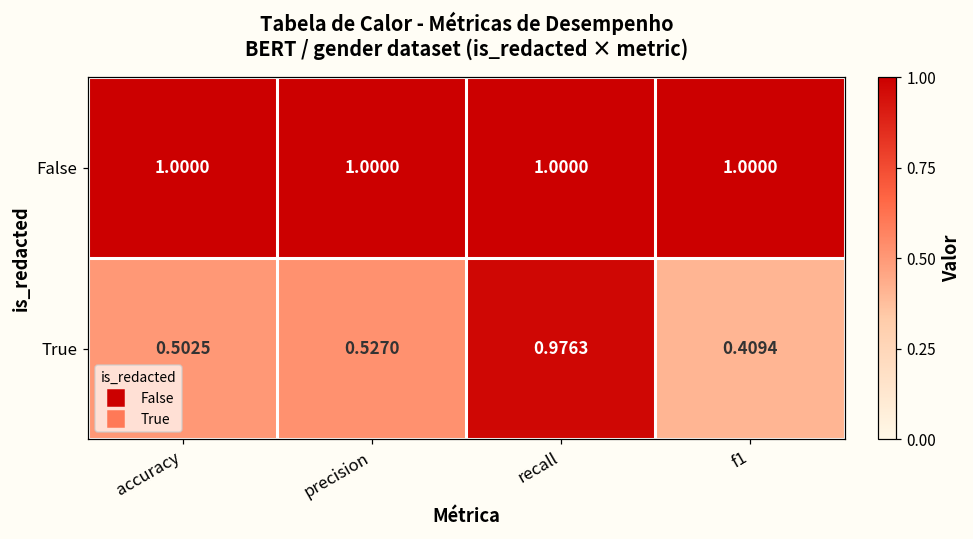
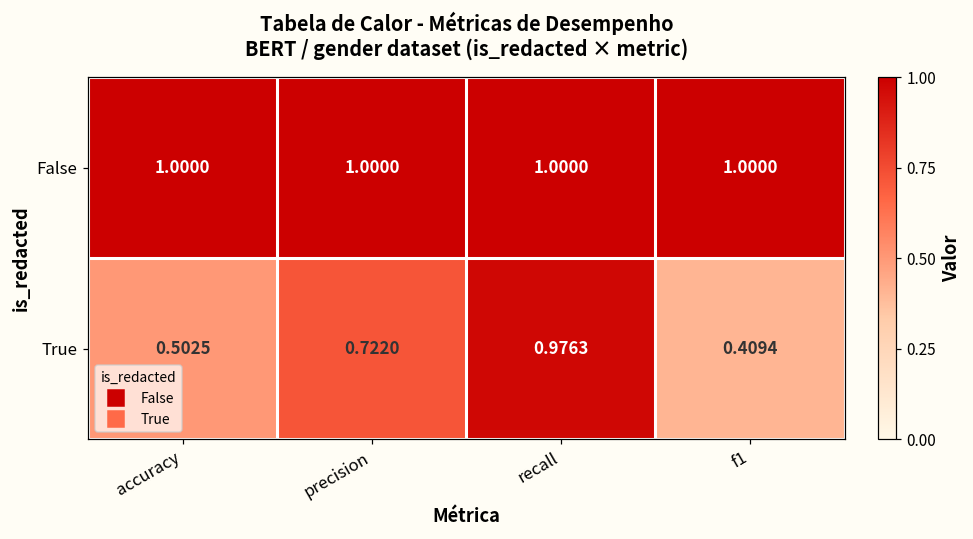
True, precision: 0.5270 -> 0.7220
